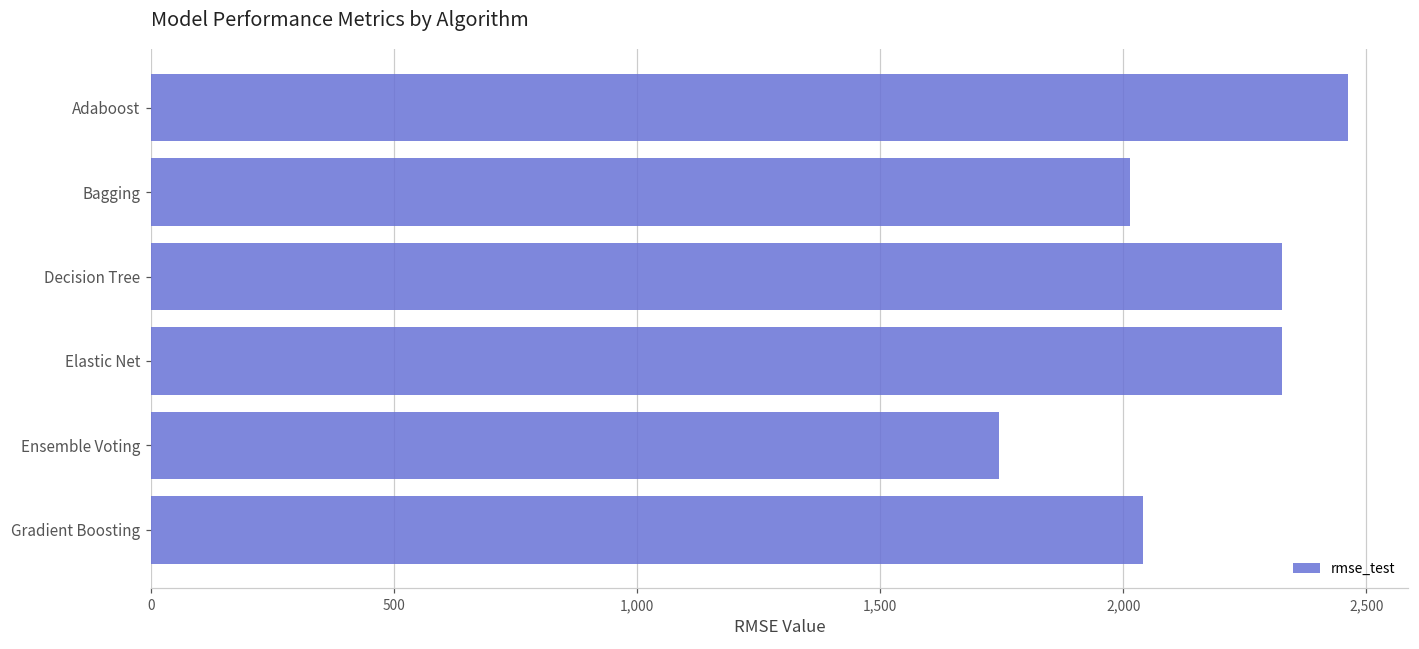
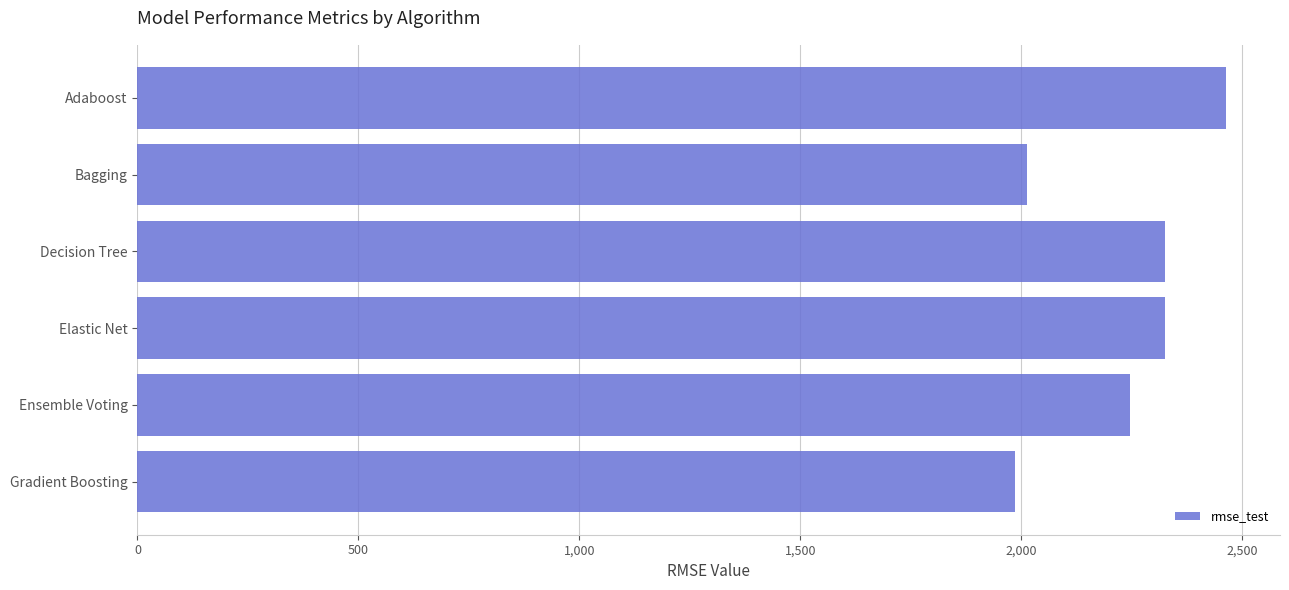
Ensemble Voting: 1,740 -> 2,250
Gradient Boosting: 2,040 -> 1,990
